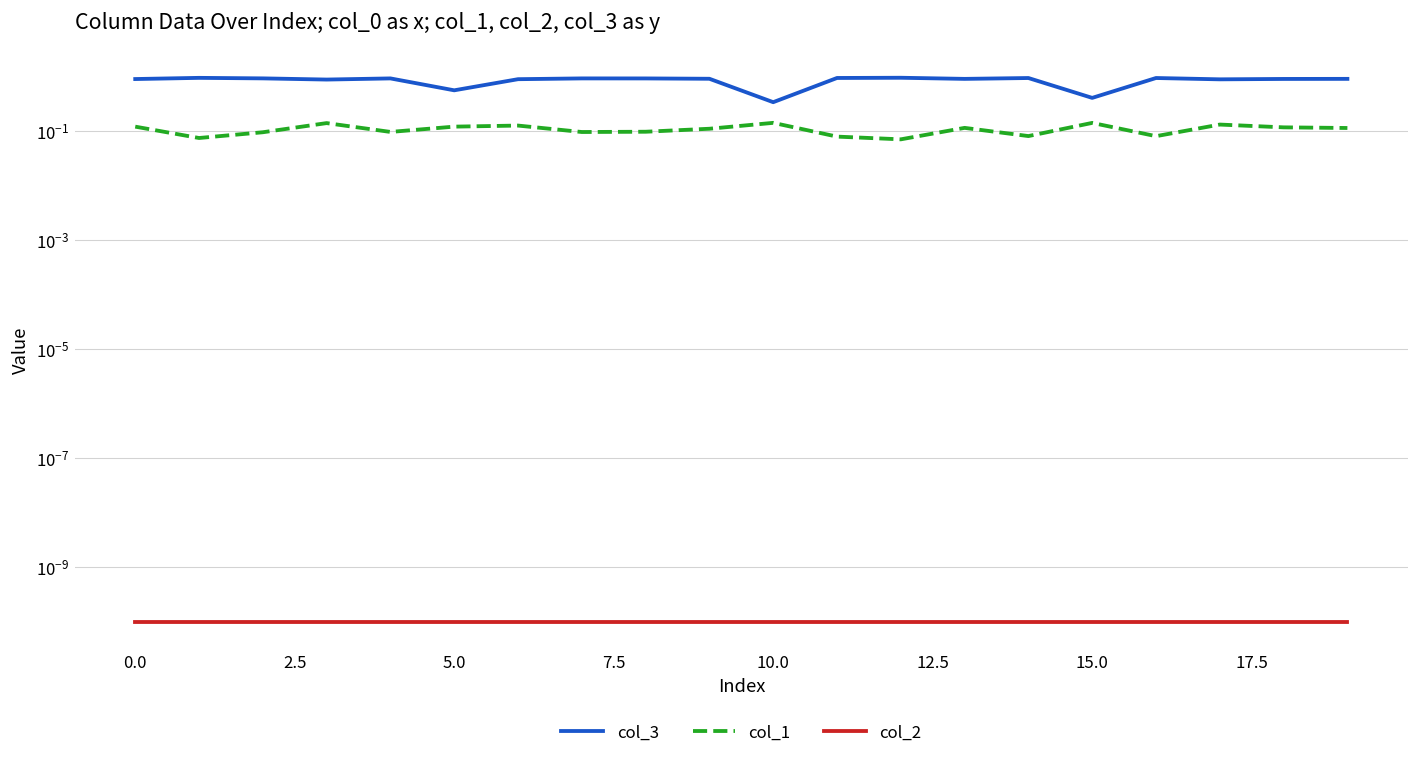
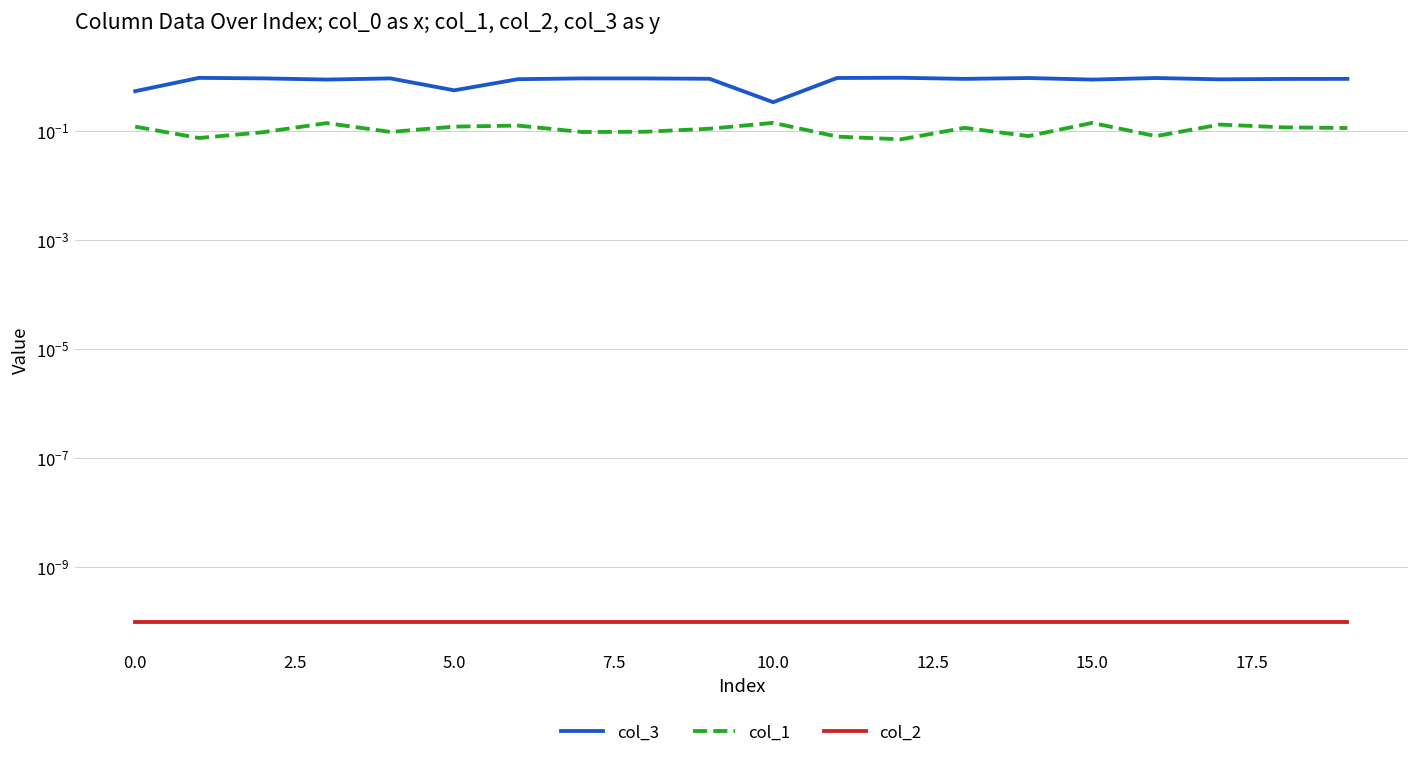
col_3, 0.0: 0.9 -> 0.5
col_3, 15.0: 0.4 -> 0.9
